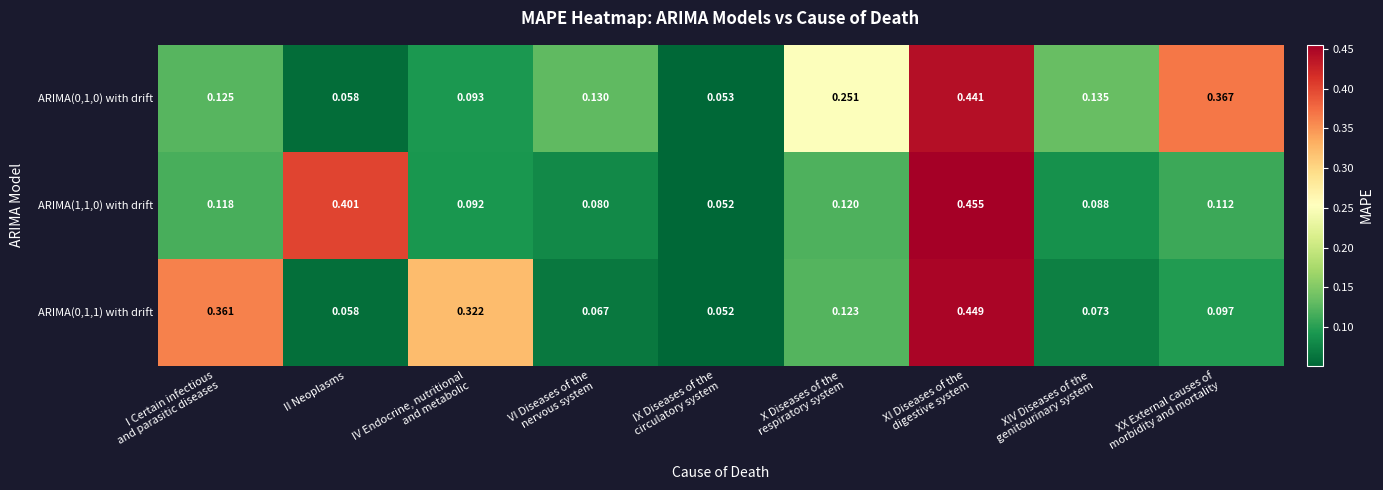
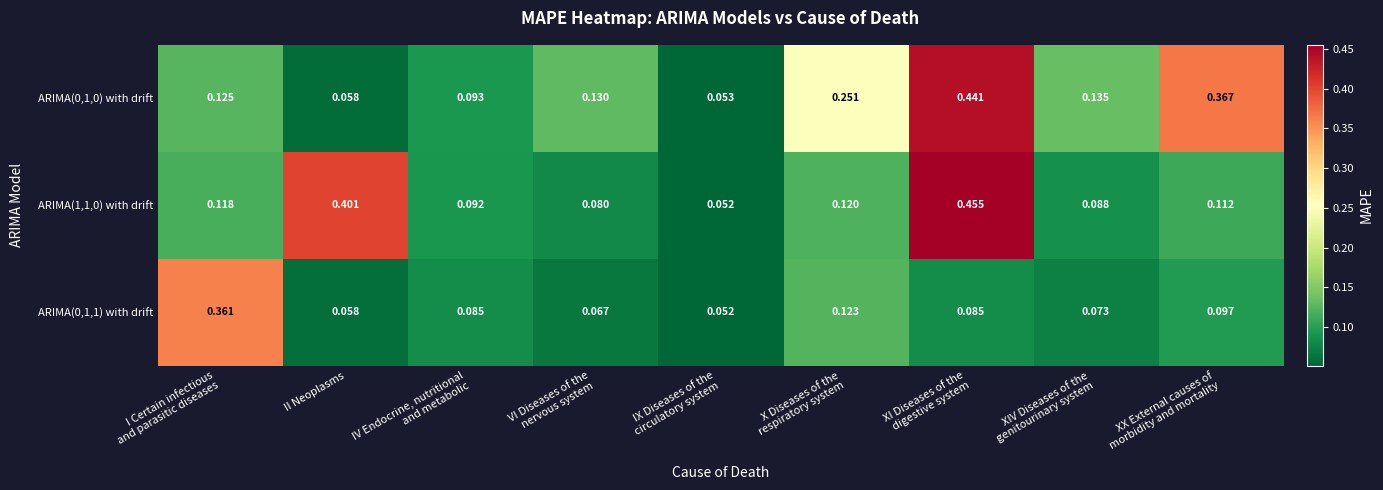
ARIMA(0,1,1) with drift, IV Endocrine, nutritional and metabolic: 0.322 -> 0.085
ARIMA(0,1,1) with drift, XI Diseases of the digestive system: 0.449 -> 0.085
